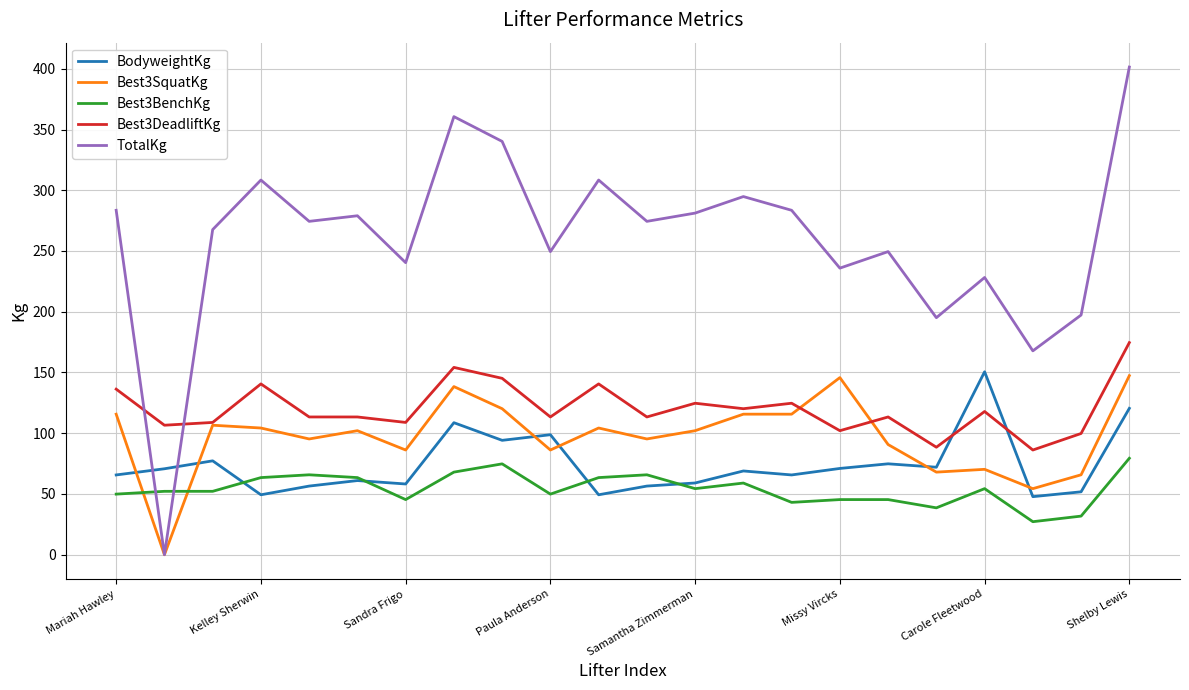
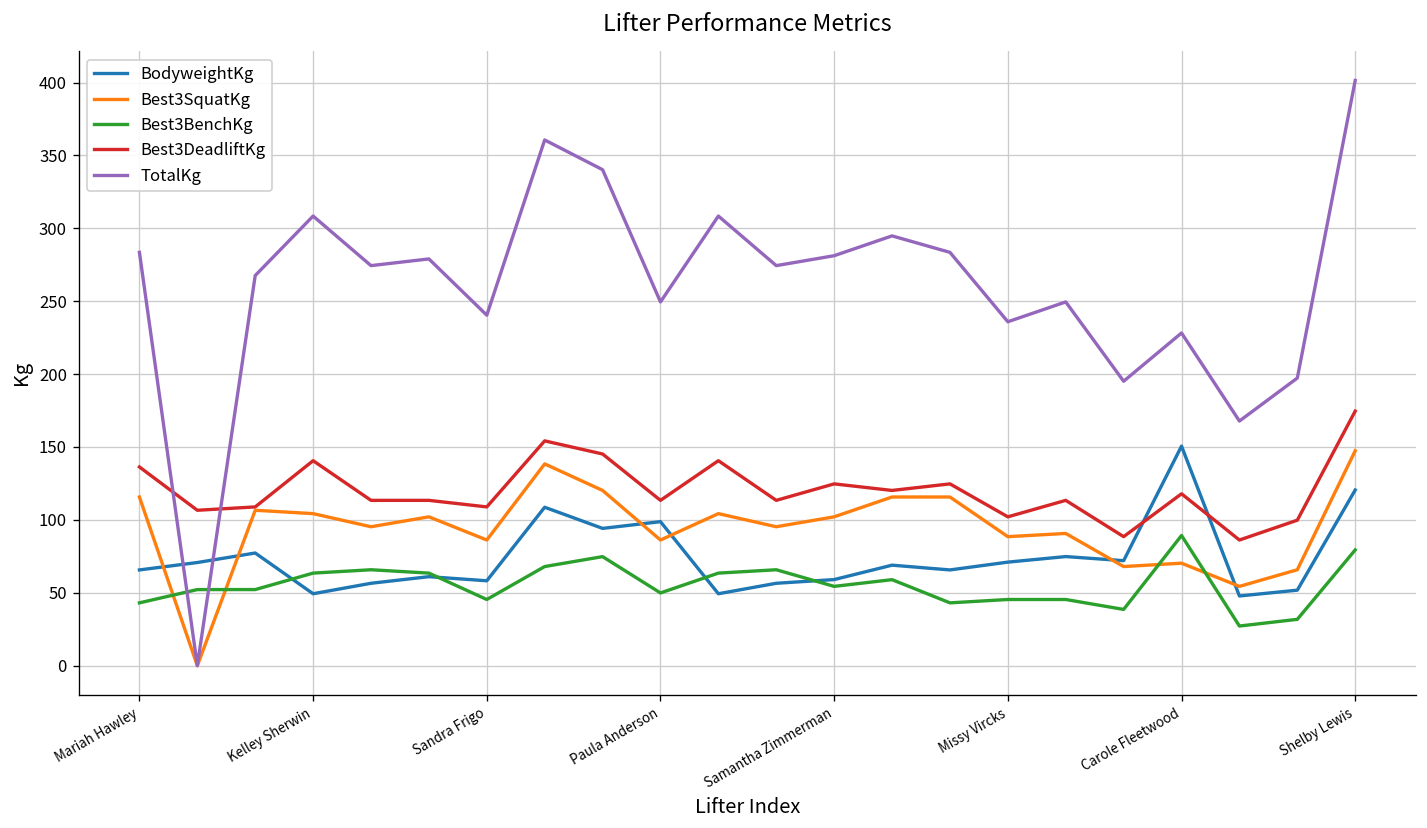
Best3BenchKg, Mariah Hawley: 50 -> 43
Best3SquatKg, Missy Vircks: 146 -> 89
Best3BenchKg, Carole Fleetwood: 54 -> 89
